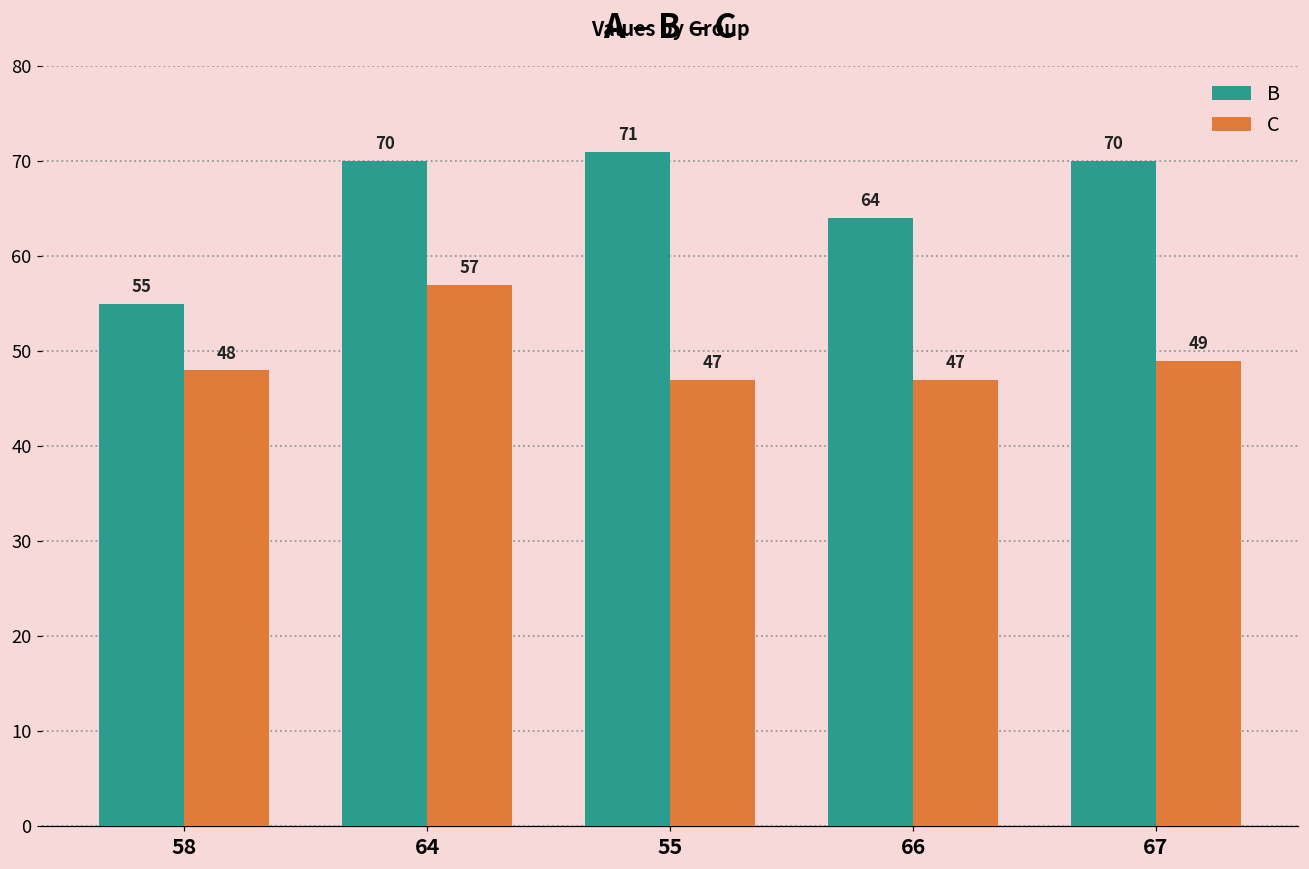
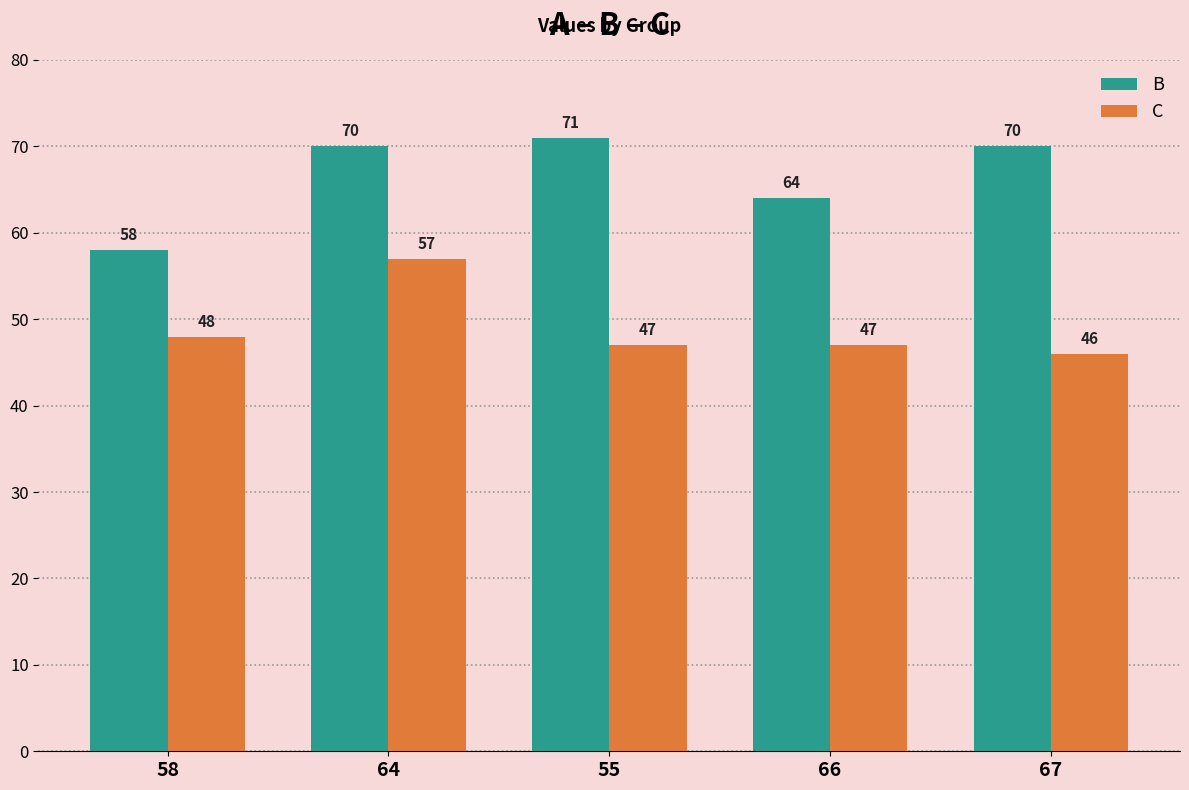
B, 58: 55 -> 58
C, 67: 49 -> 46
